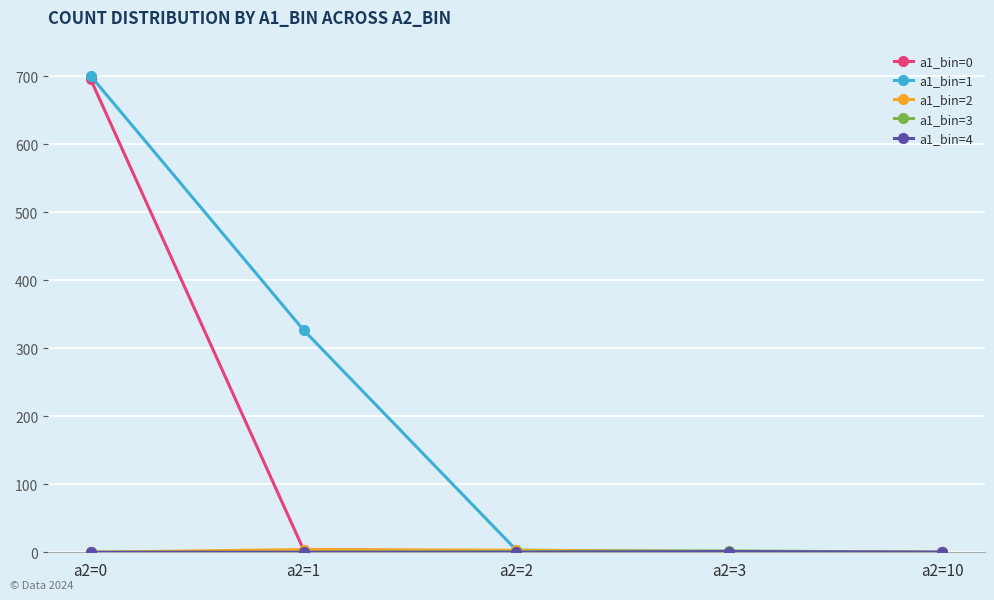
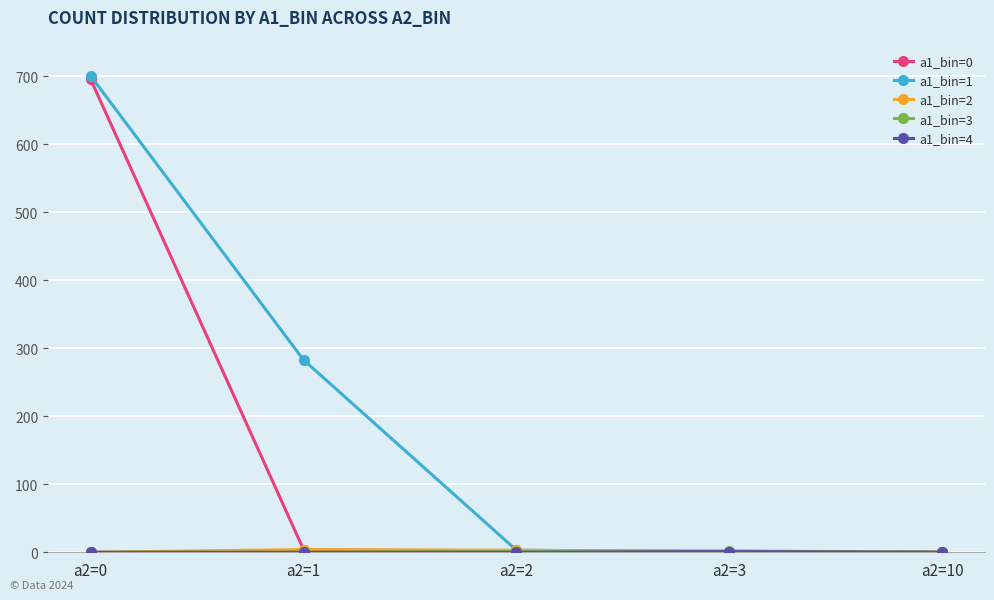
a1_bin=1, a2=1: 330 -> 280
